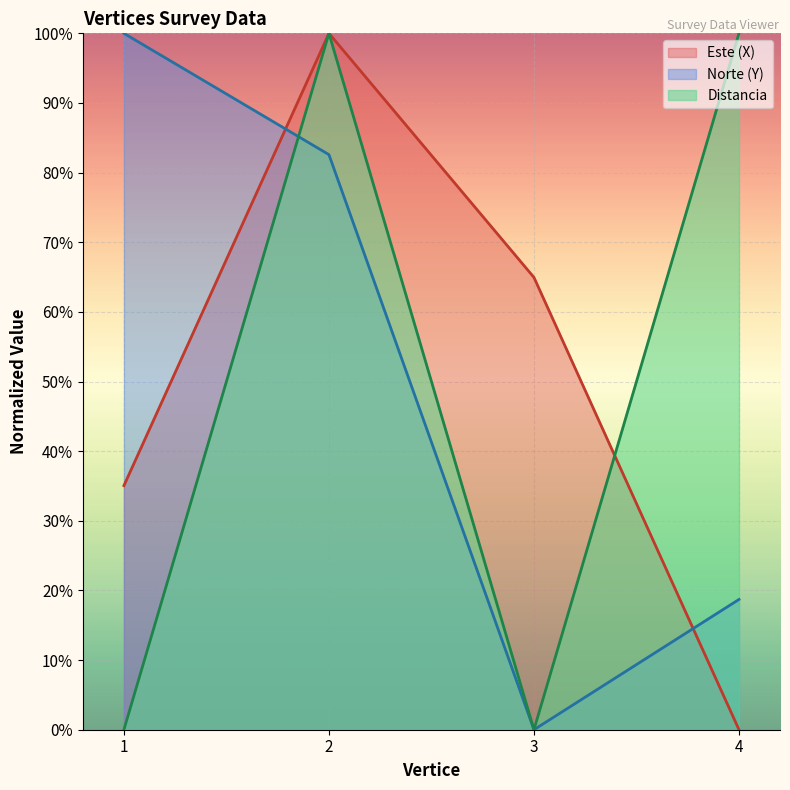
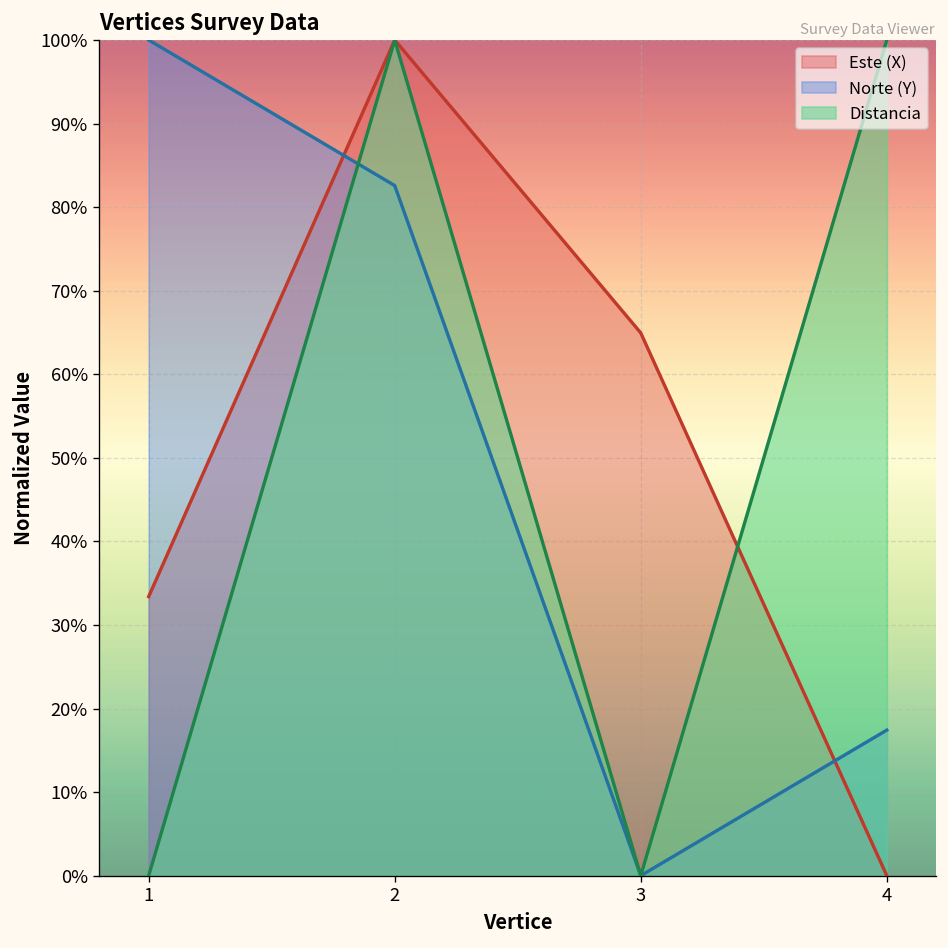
Este (X), 1: 35% -> 33%
Norte (Y), 4: 19% -> 17%
